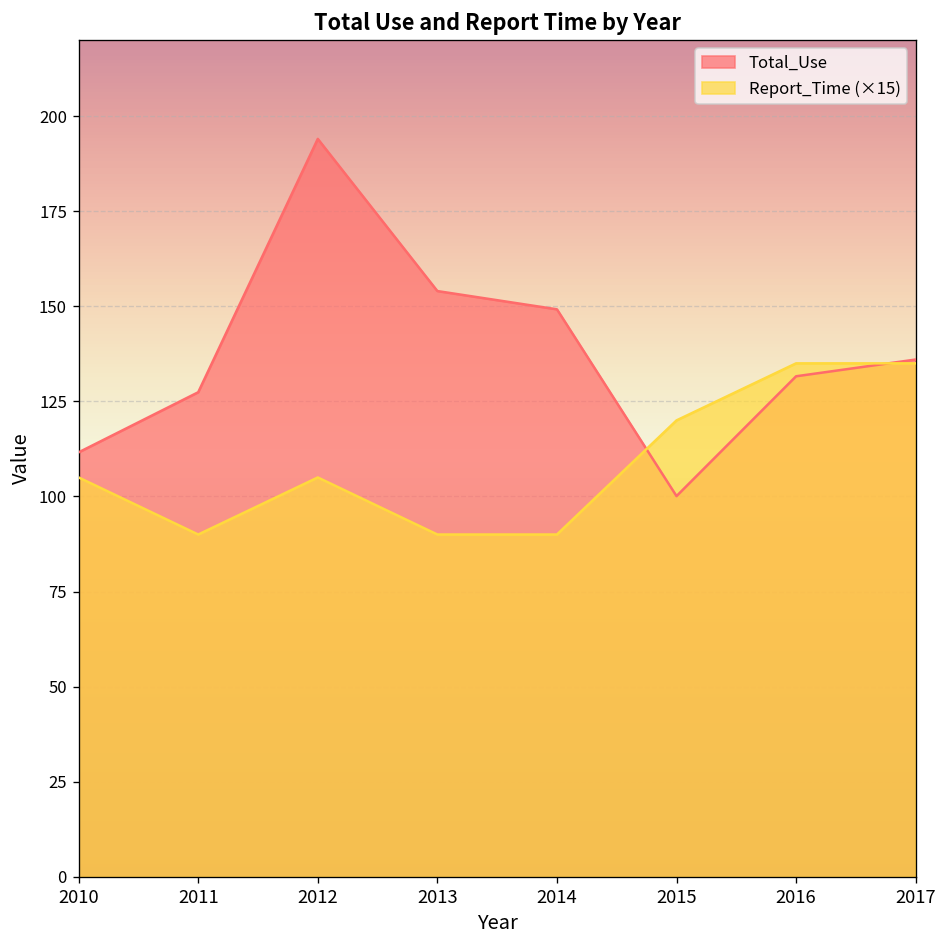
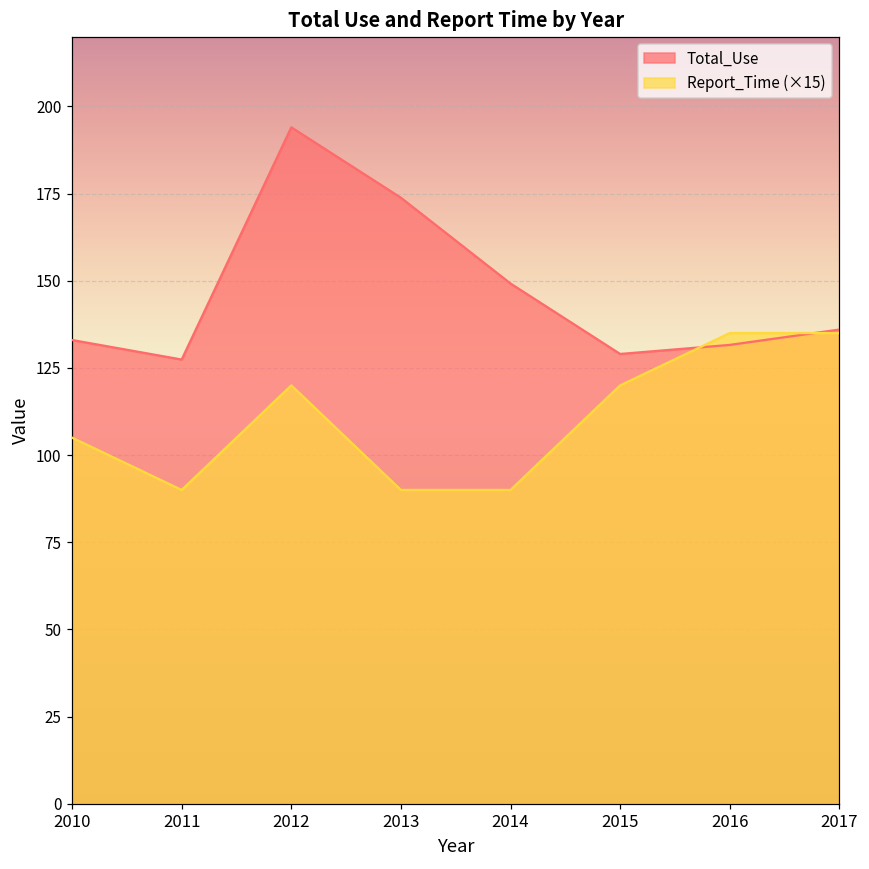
Total_Use, 2010: 112 -> 133
Report_Time (×15), 2012: 105 -> 120
Total_Use, 2013: 154 -> 174
Total_Use, 2015: 100 -> 129
